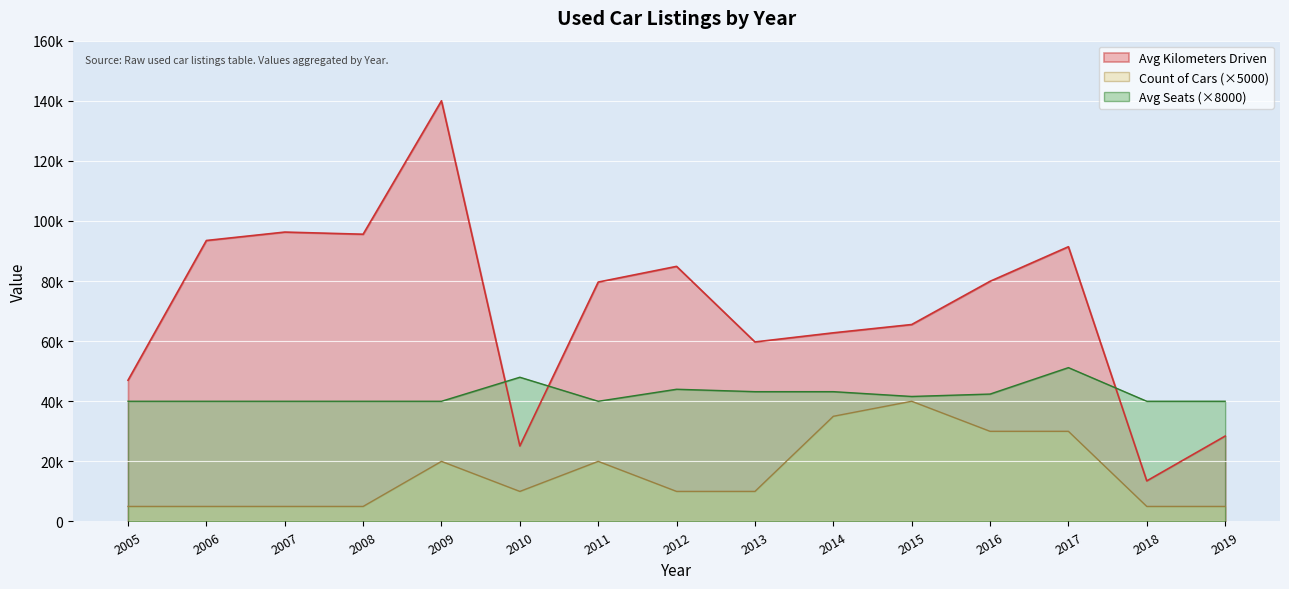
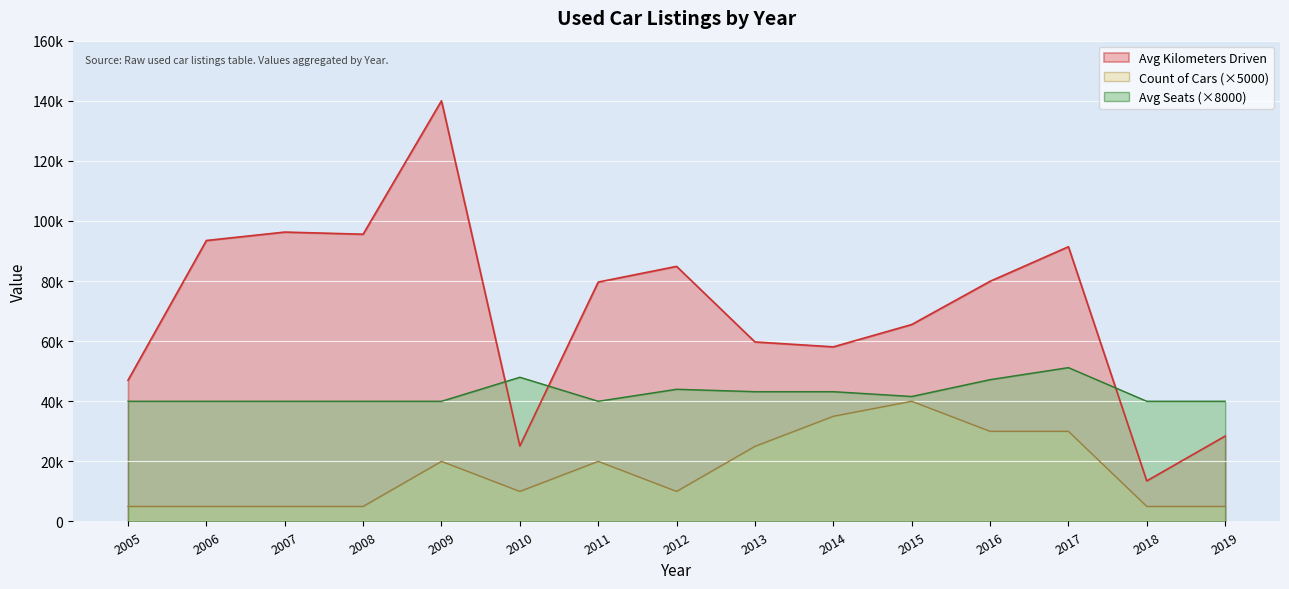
Count of Cars (×5000), 2013: 10000 -> 25000
Avg Kilometers Driven, 2014: 63000 -> 58000
Avg Seats (×8000), 2016: 42000 -> 47000
